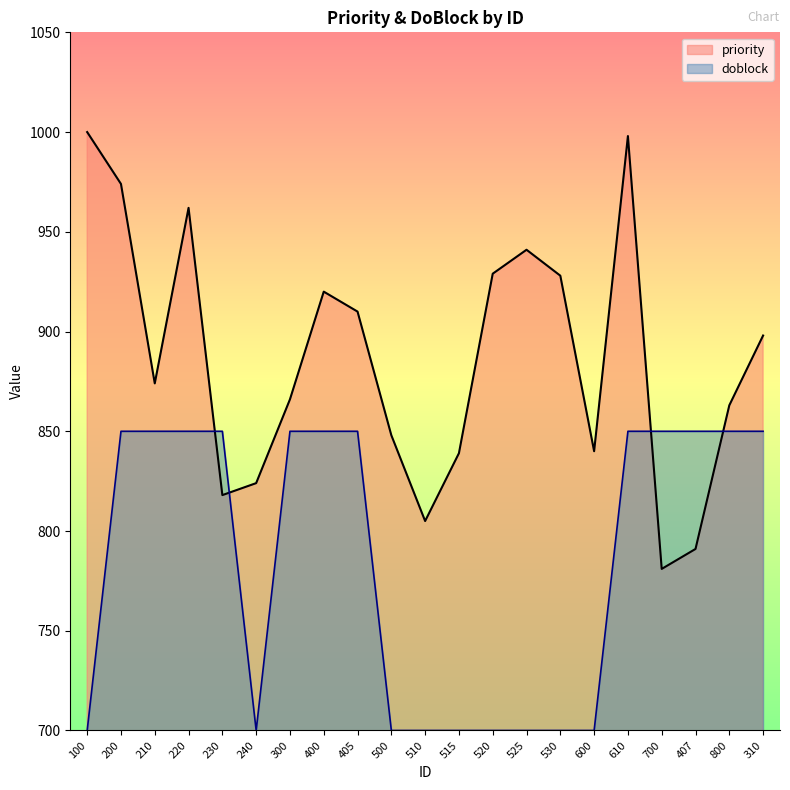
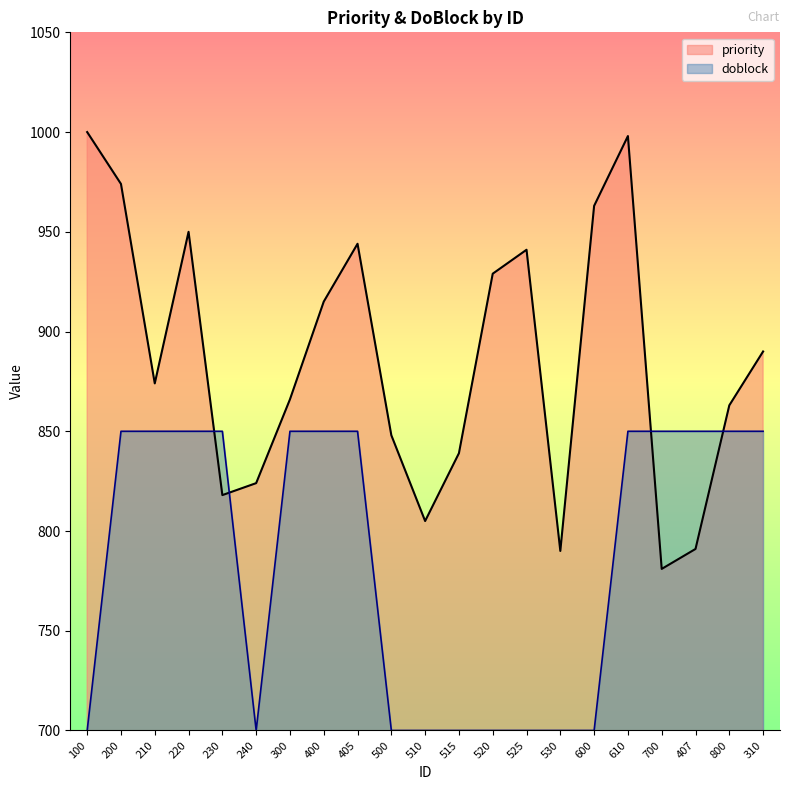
priority, 220: 962 -> 950
priority, 400: 920 -> 915
priority, 405: 910 -> 944
priority, 530: 928 -> 790
priority, 600: 840 -> 963
priority, 310: 898 -> 890
